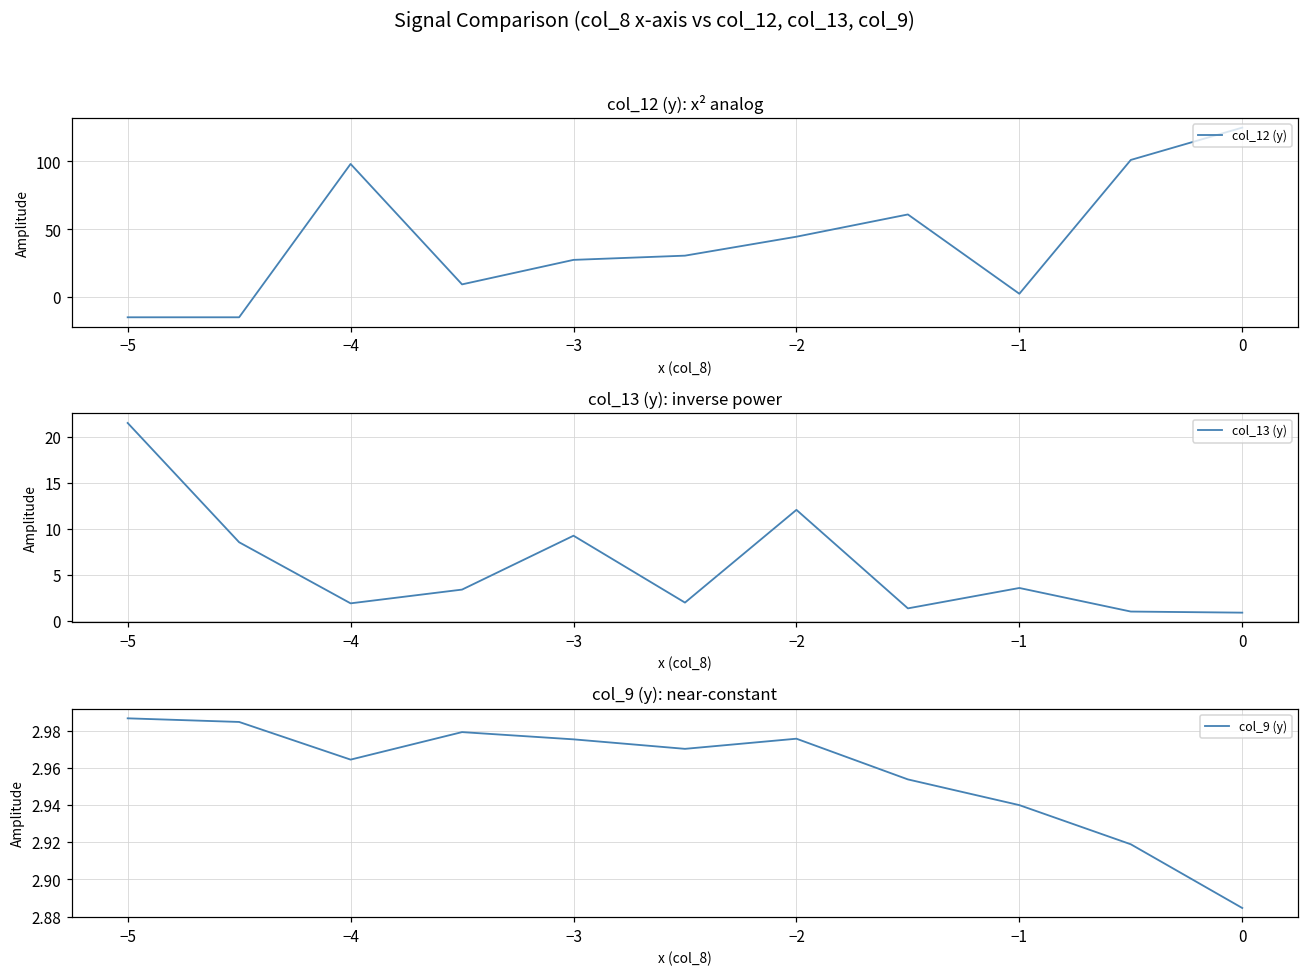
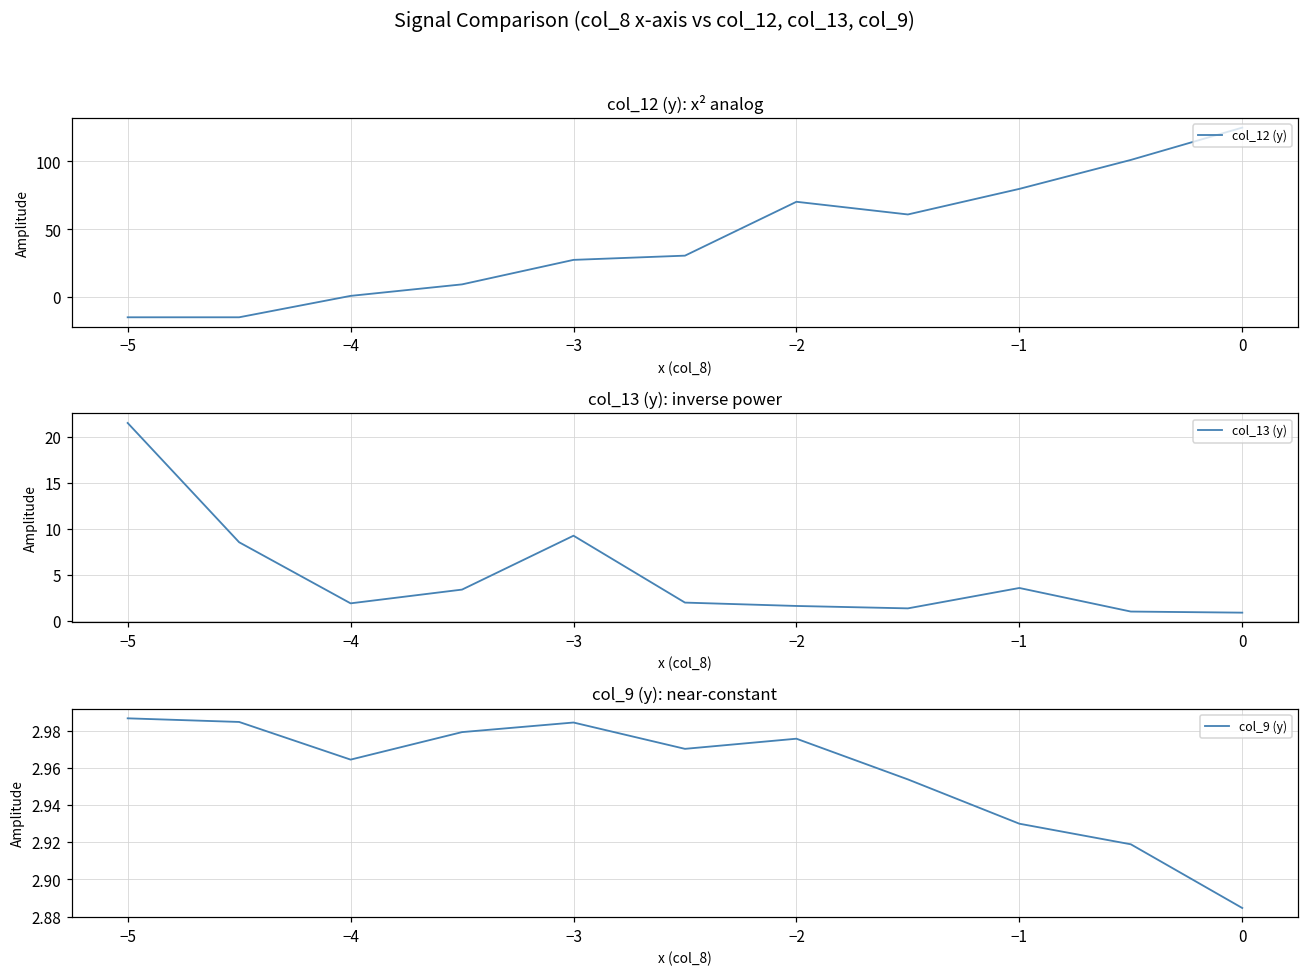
col_12 (y): x² analog, −4: 98 -> 1
col_12 (y): x² analog, −2: 45 -> 70
col_12 (y): x² analog, −1: 3 -> 80
col_13 (y): inverse power, −2: 12 -> 2
col_9 (y): near-constant, −3: 2.975 -> 2.984
col_9 (y): near-constant, −1: 2.94 -> 2.93
